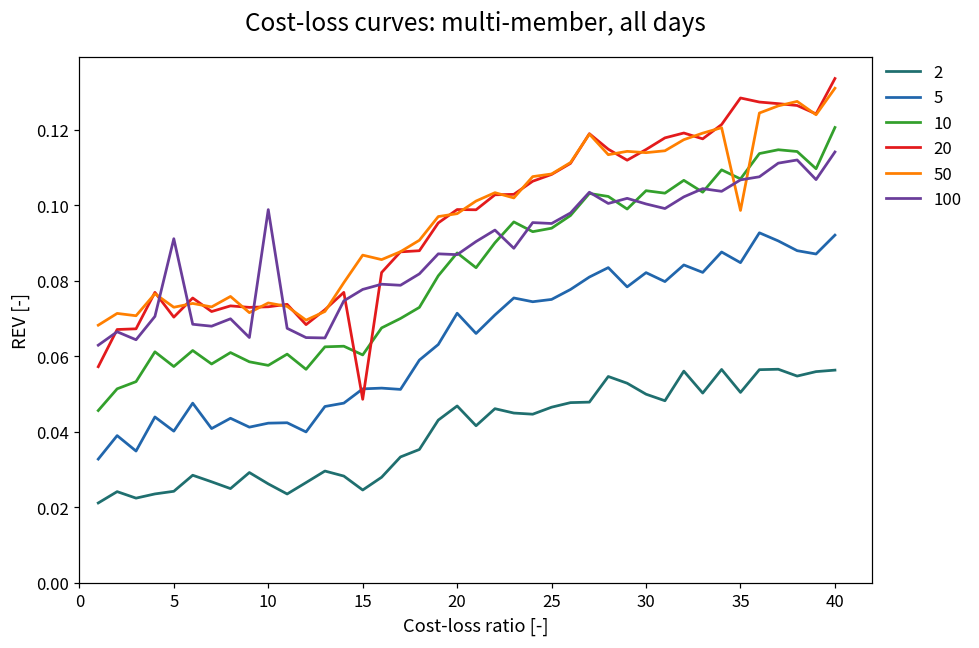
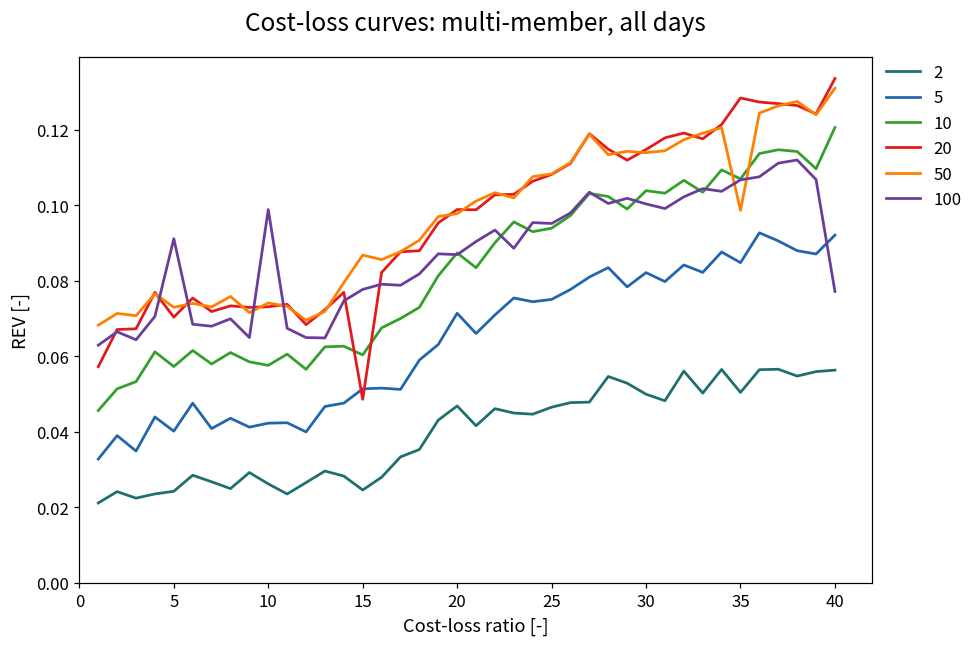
100, 40: 0.114 -> 0.077
